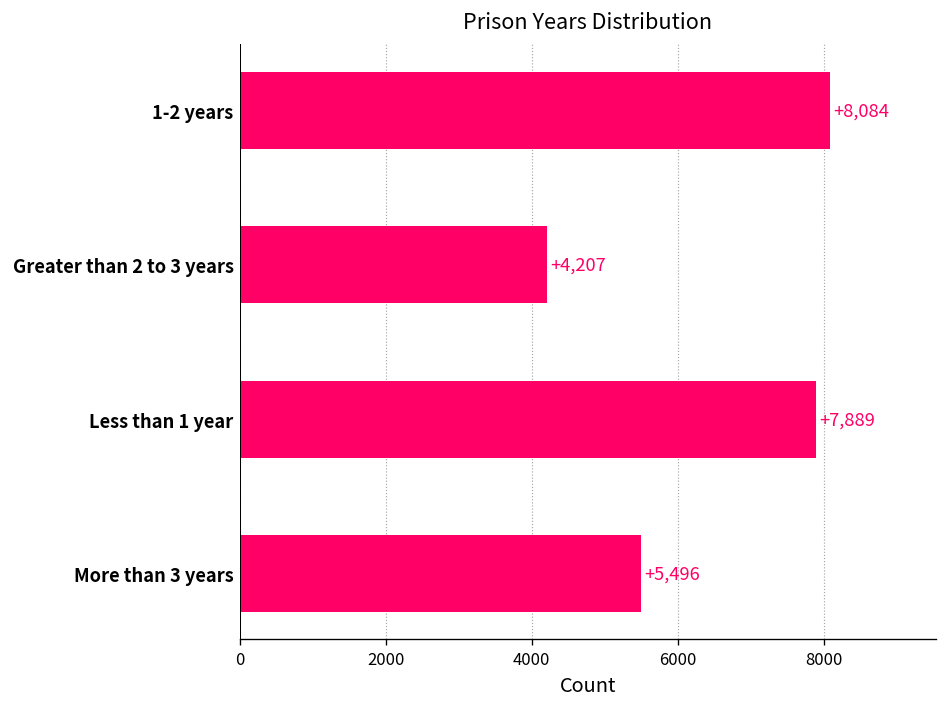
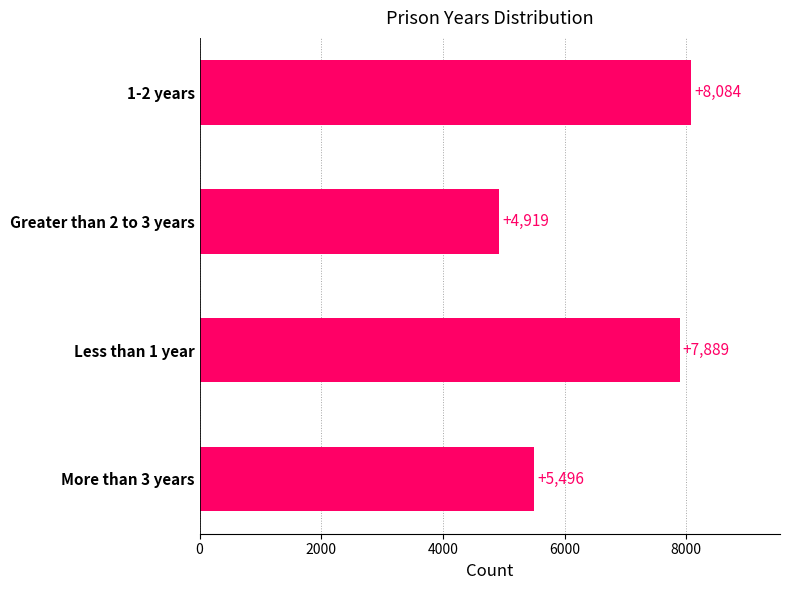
Greater than 2 to 3 years: +4,207 -> +4,919
